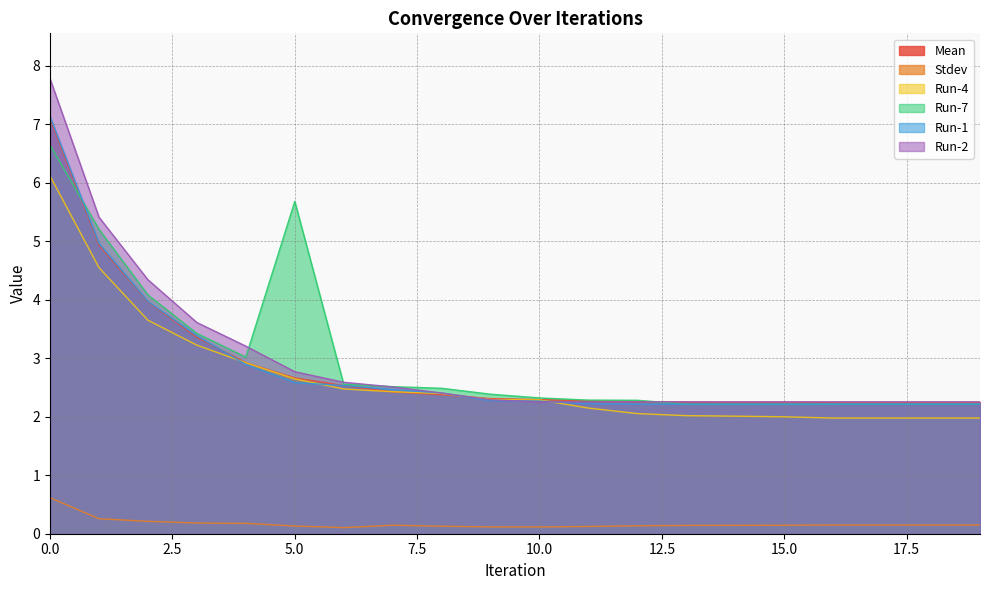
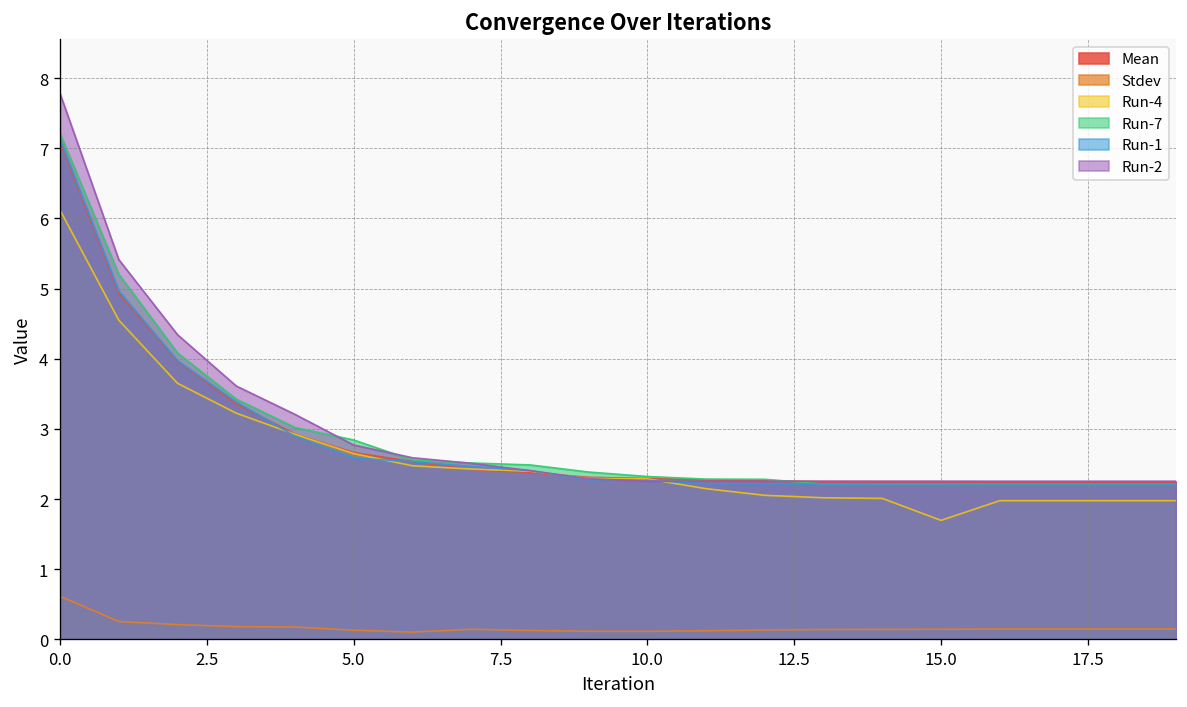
Run-7, 0.0: 6.6 -> 7.2
Run-7, 5.0: 5.7 -> 2.8
Run-4, 15.0: 2.0 -> 1.7
